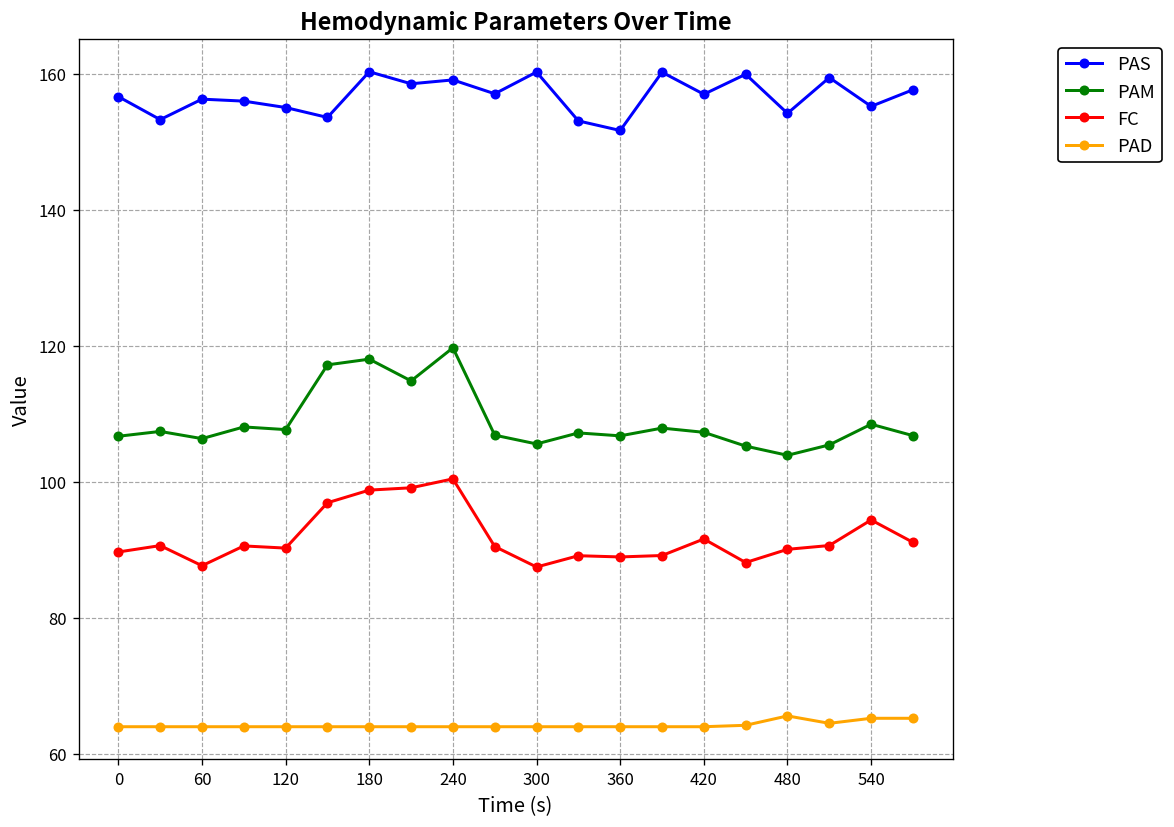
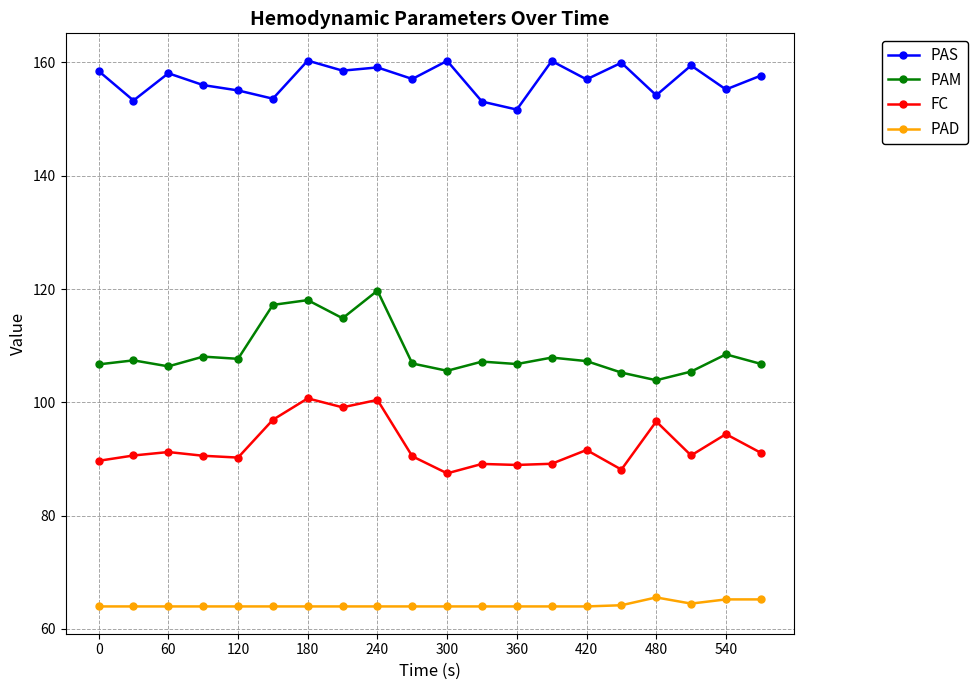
PAS, 0: 157 -> 158
PAS, 60: 156 -> 158
FC, 60: 88 -> 91
FC, 180: 99 -> 101
FC, 480: 90 -> 97
